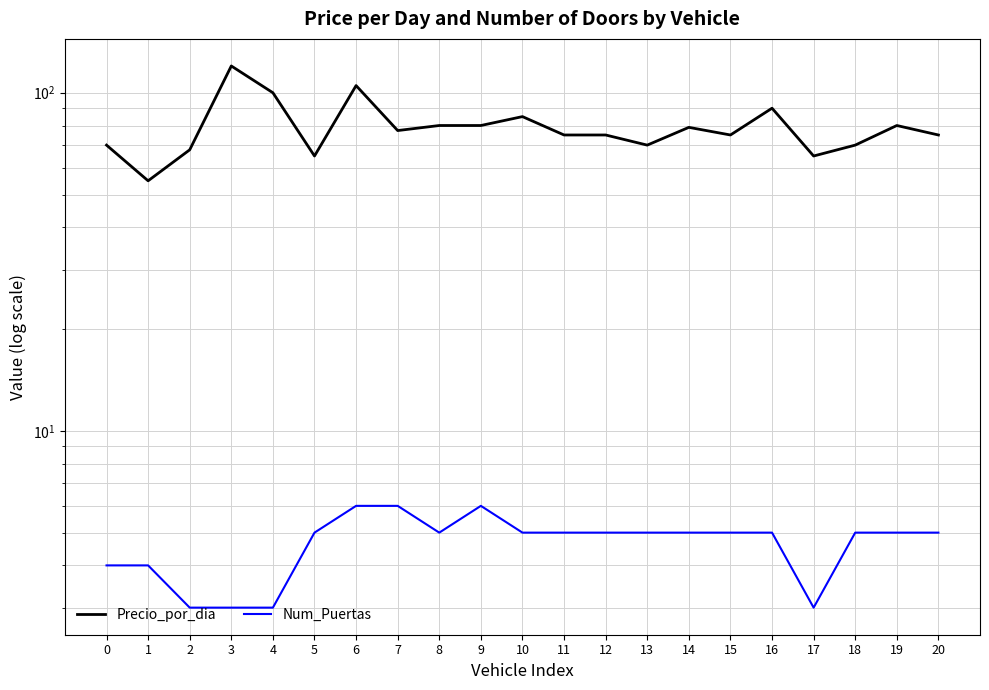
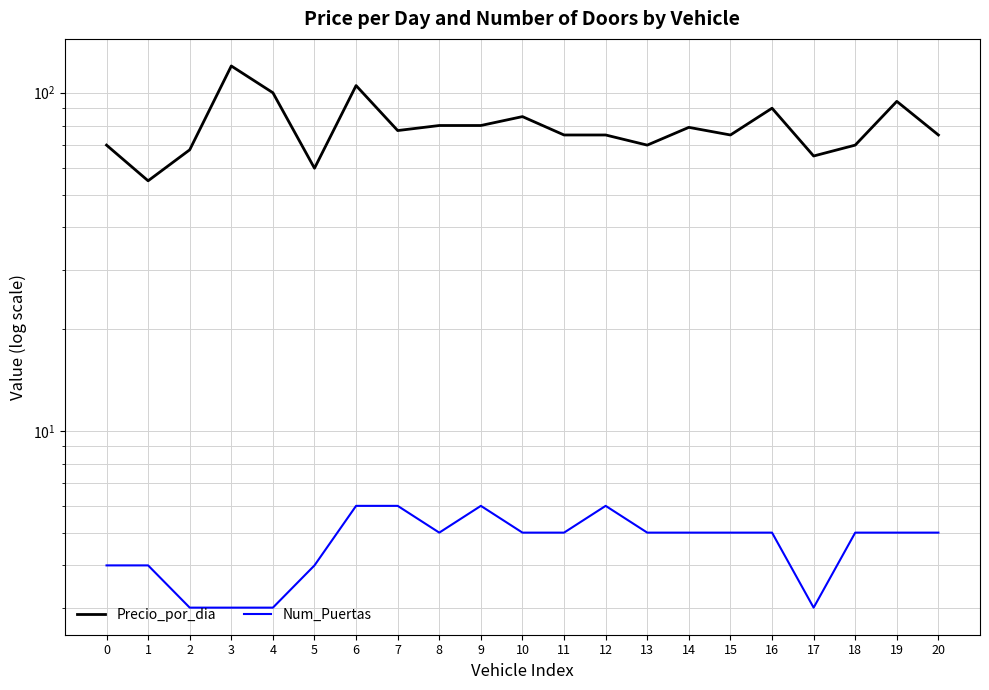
Precio_por_dia, 5: 65 -> 60
Num_Puertas, 5: 5 -> 4
Num_Puertas, 12: 5 -> 6
Precio_por_dia, 19: 80 -> 94
